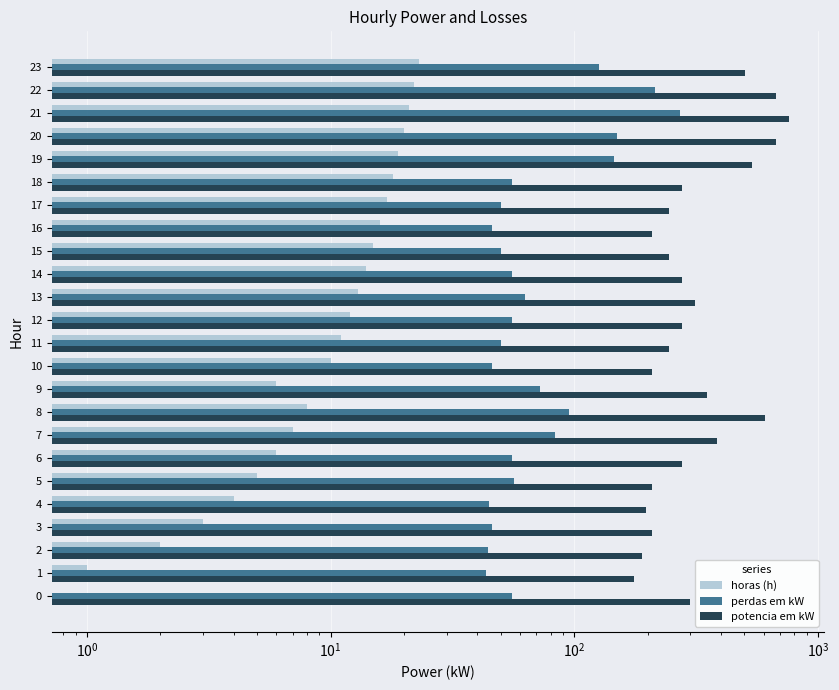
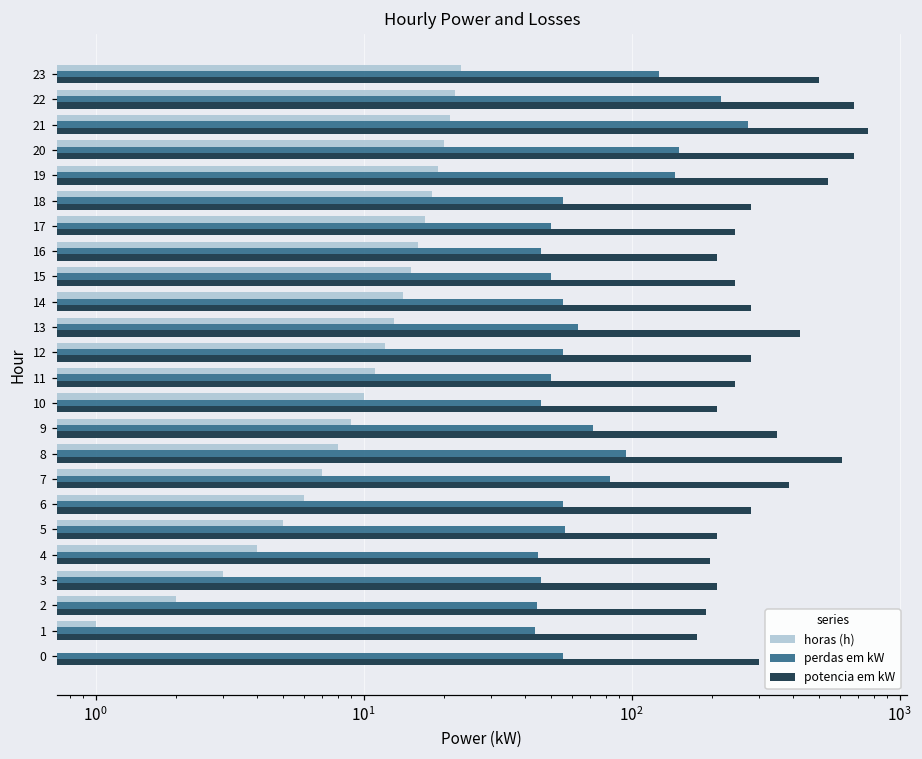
potencia em kW, 13: 310 -> 420
horas (h), 9: 6 -> 9
